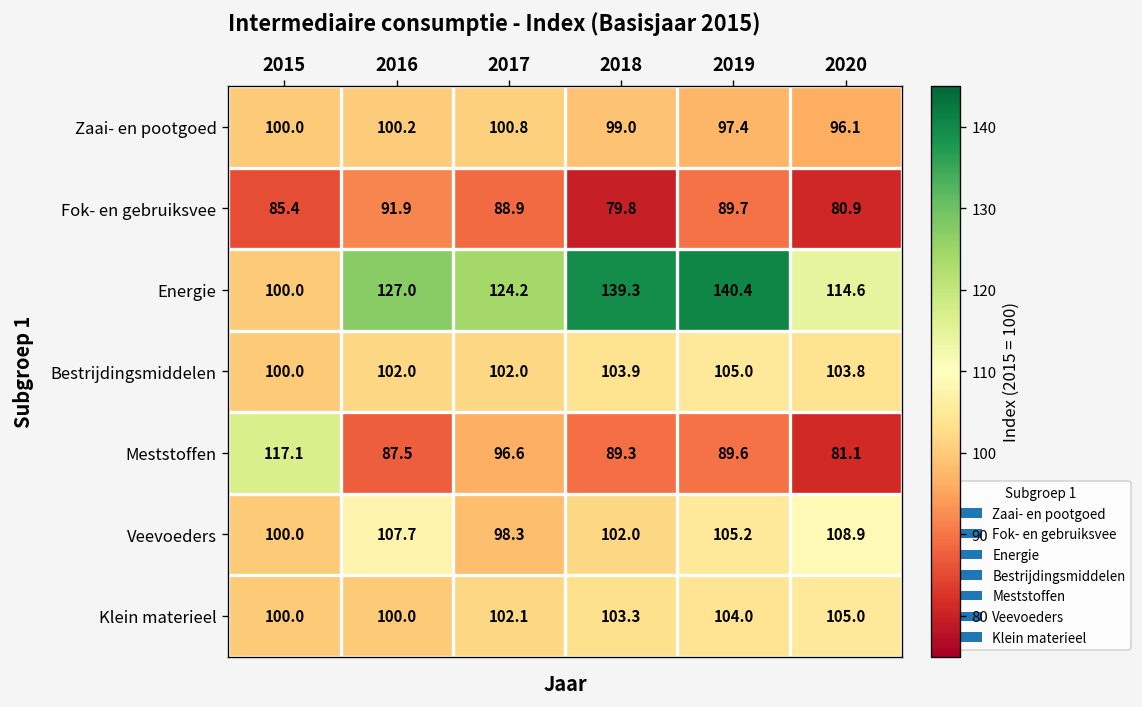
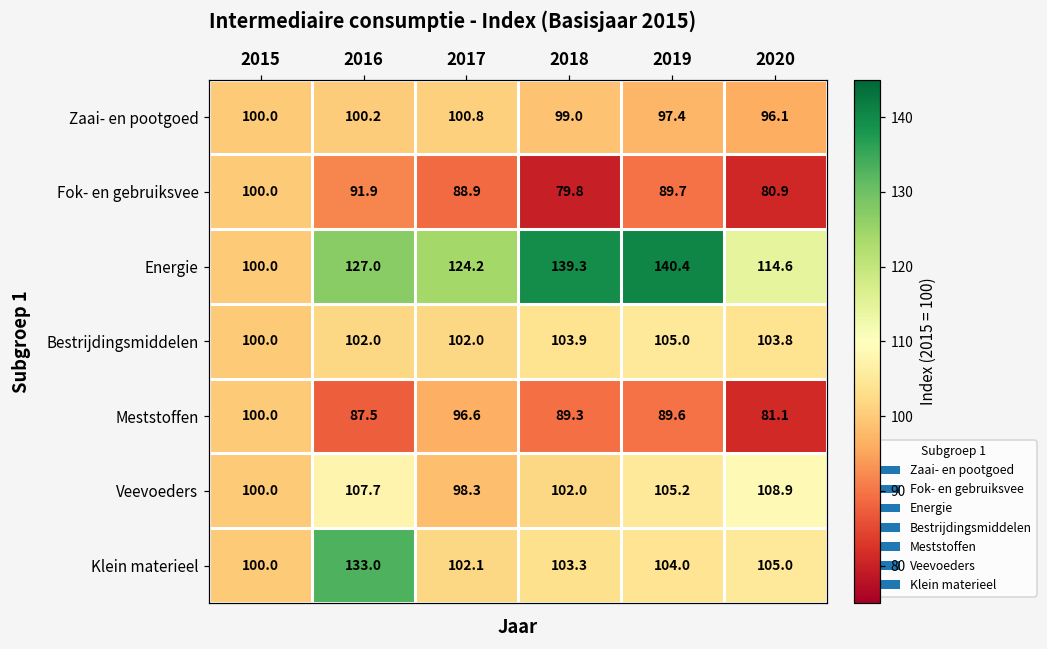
Fok- en gebruiksvee, 2015: 85.4 -> 100.0
Meststoffen, 2015: 117.1 -> 100.0
Klein materieel, 2016: 100.0 -> 133.0
